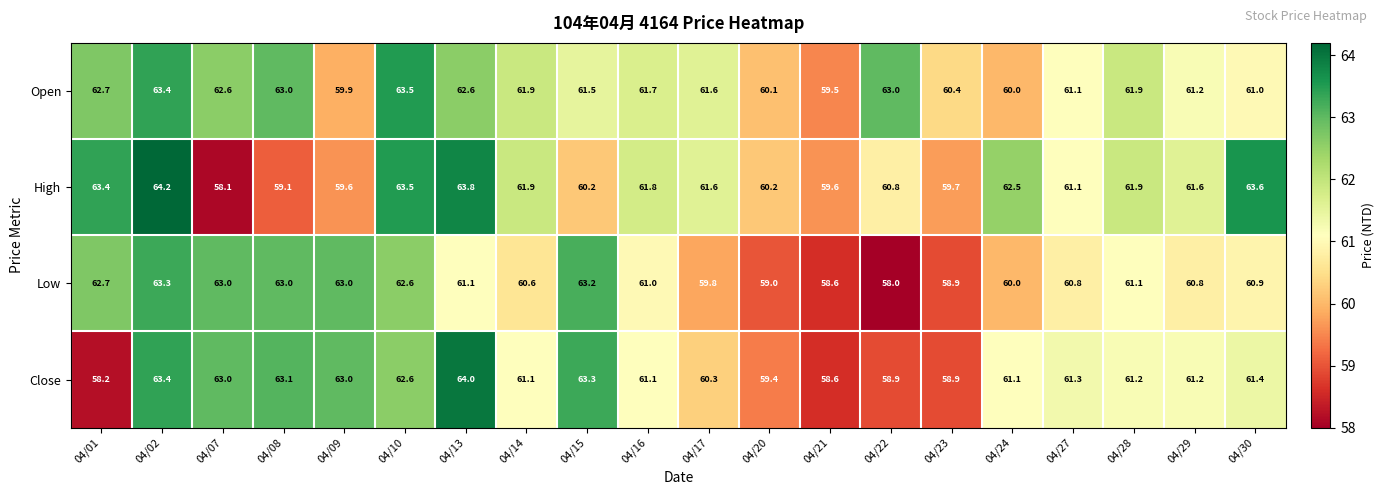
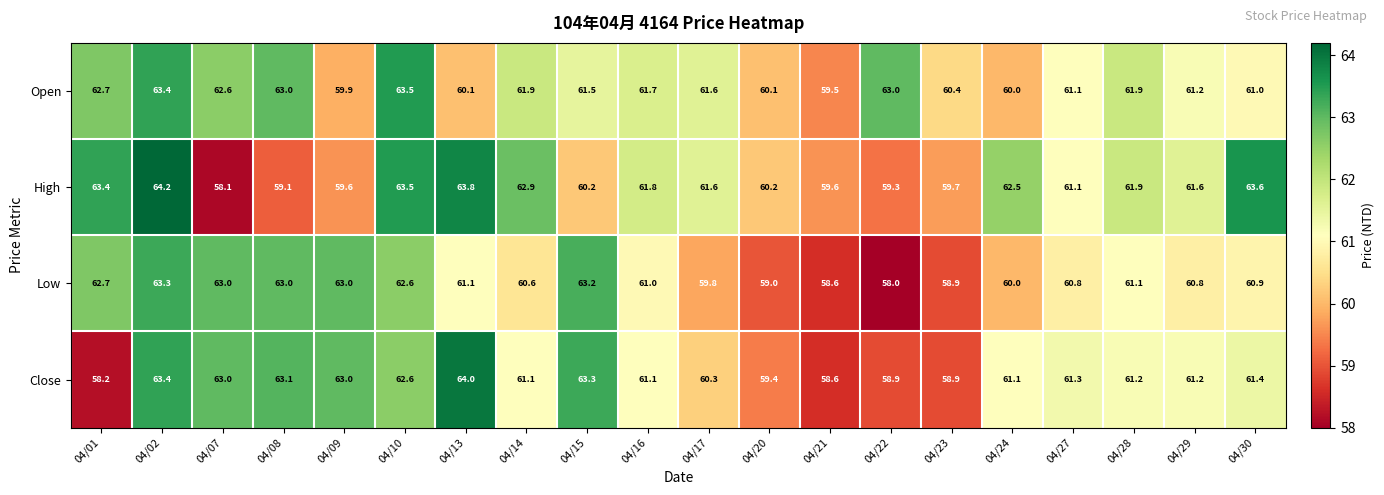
Open, 04/13: 62.6 -> 60.1
High, 04/14: 61.9 -> 62.9
High, 04/22: 60.8 -> 59.3
